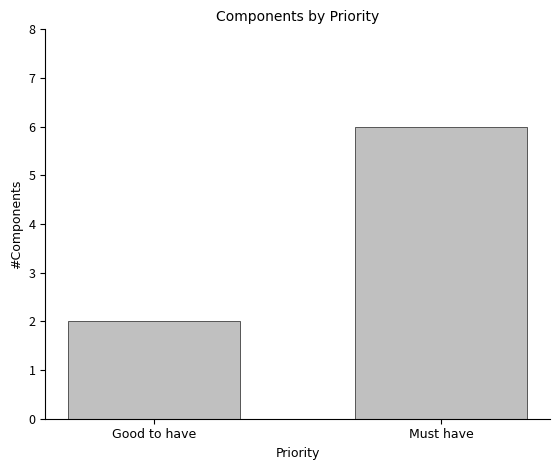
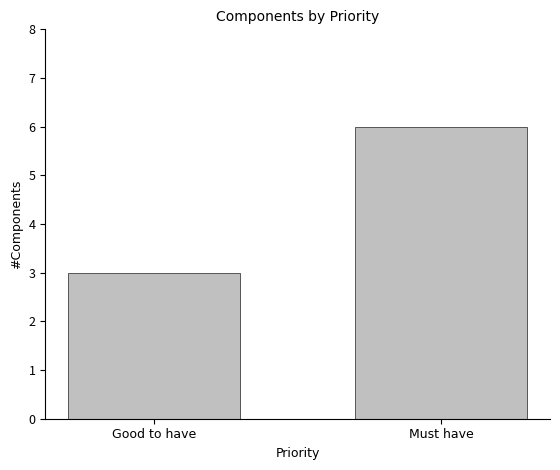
Good to have: 2 -> 3
